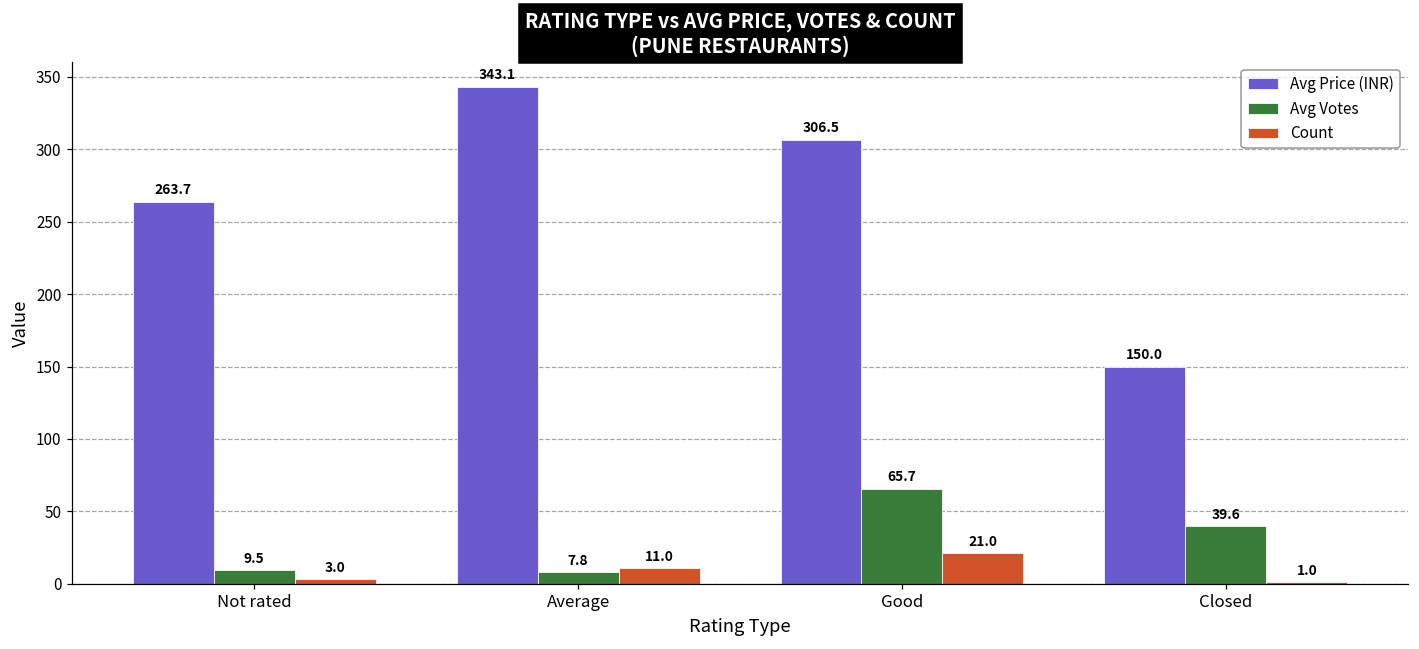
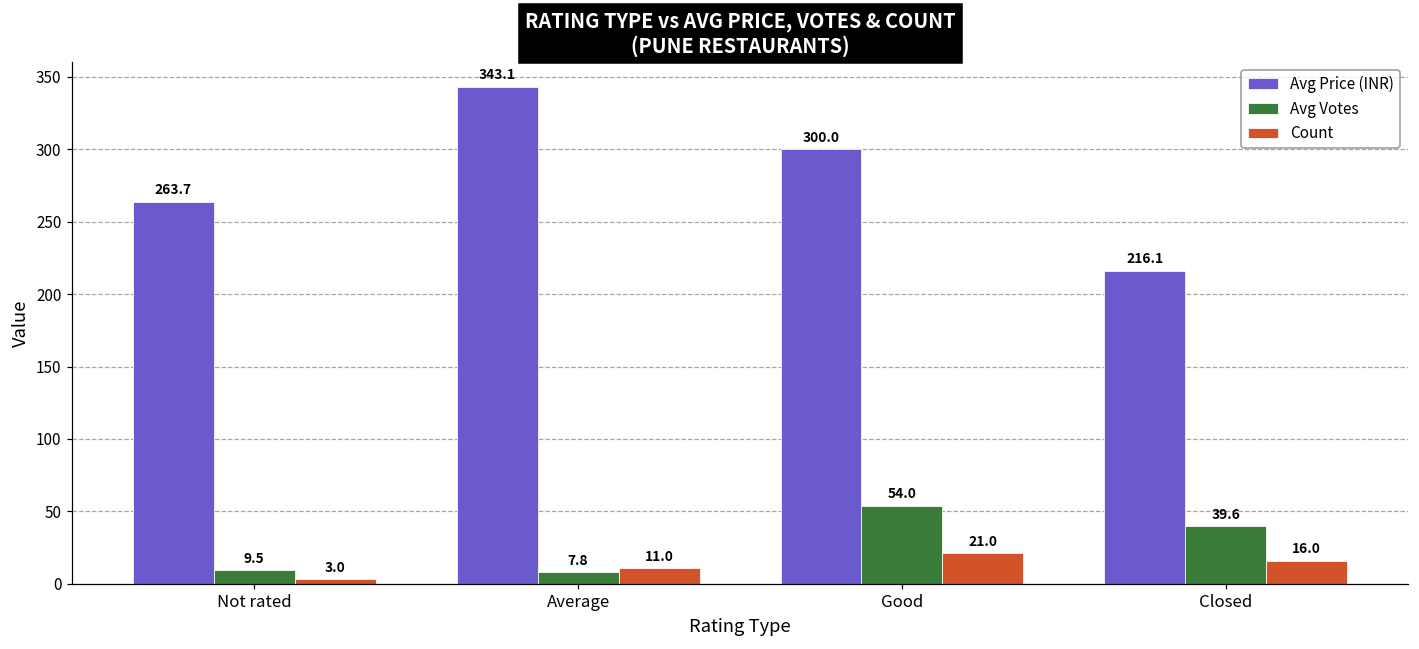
Avg Price (INR), Good: 306.5 -> 300.0
Avg Votes, Good: 65.7 -> 54.0
Avg Price (INR), Closed: 150.0 -> 216.1
Count, Closed: 1.0 -> 16.0
